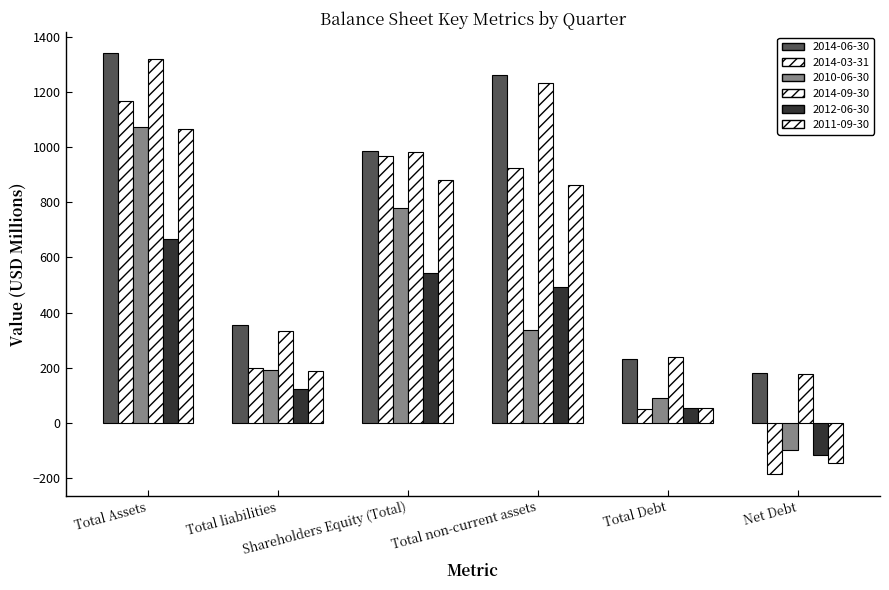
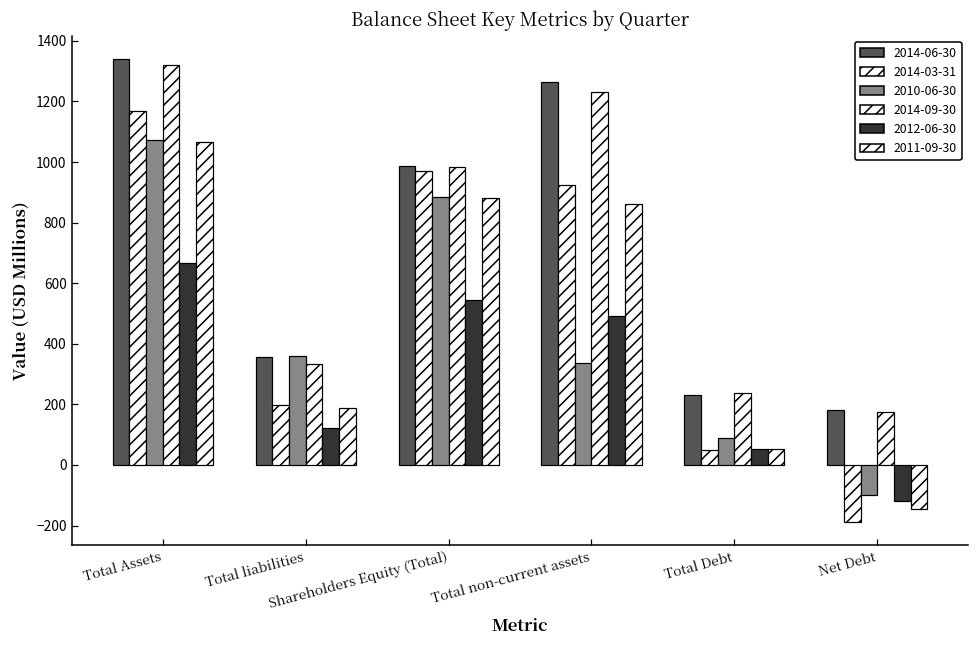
2010-06-30, Total liabilities: 190 -> 360
2010-06-30, Shareholders Equity (Total): 780 -> 880
